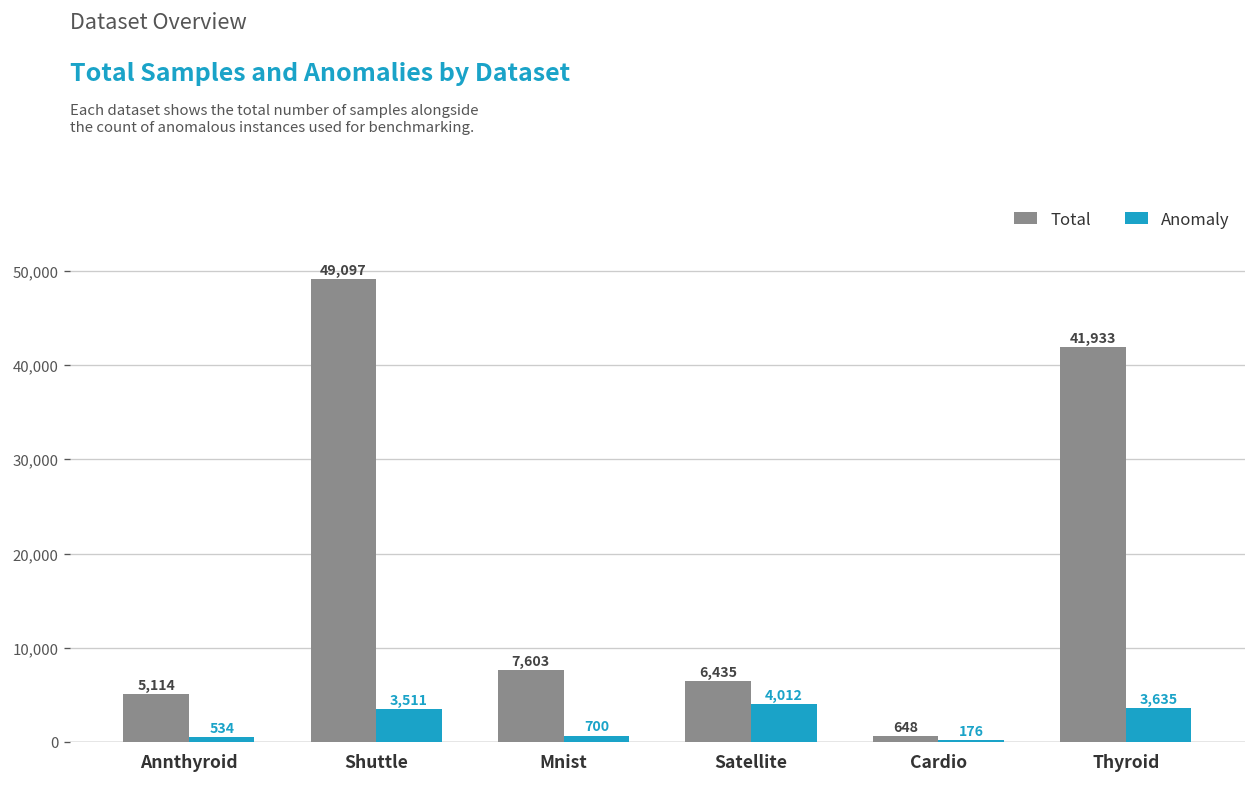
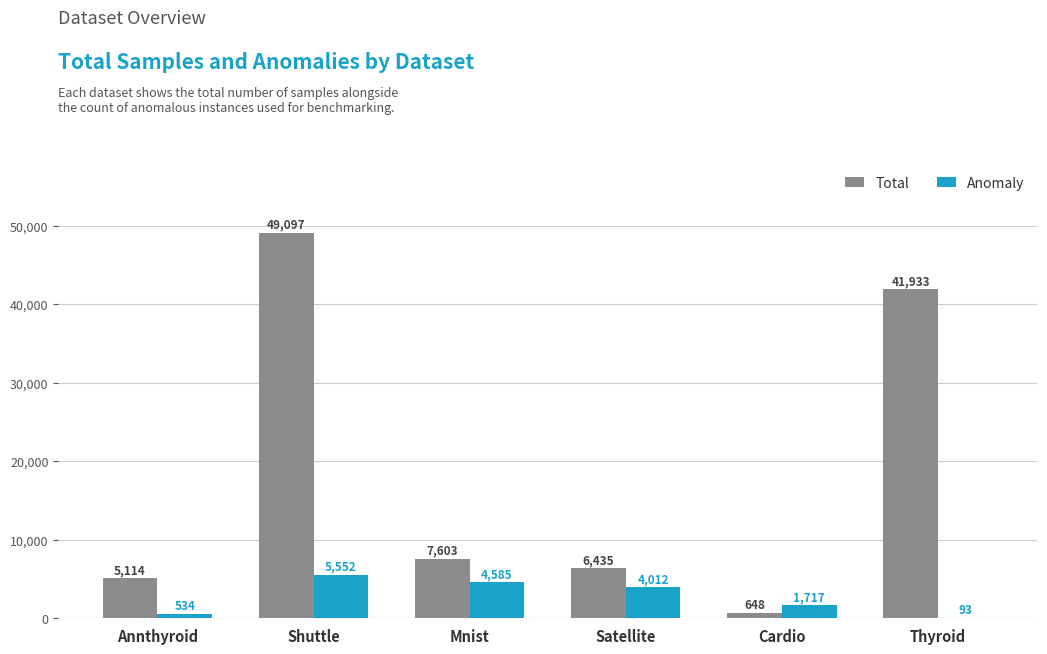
Anomaly, Shuttle: 3,511 -> 5,552
Anomaly, Mnist: 700 -> 4,585
Anomaly, Cardio: 176 -> 1,717
Anomaly, Thyroid: 3,635 -> 93
